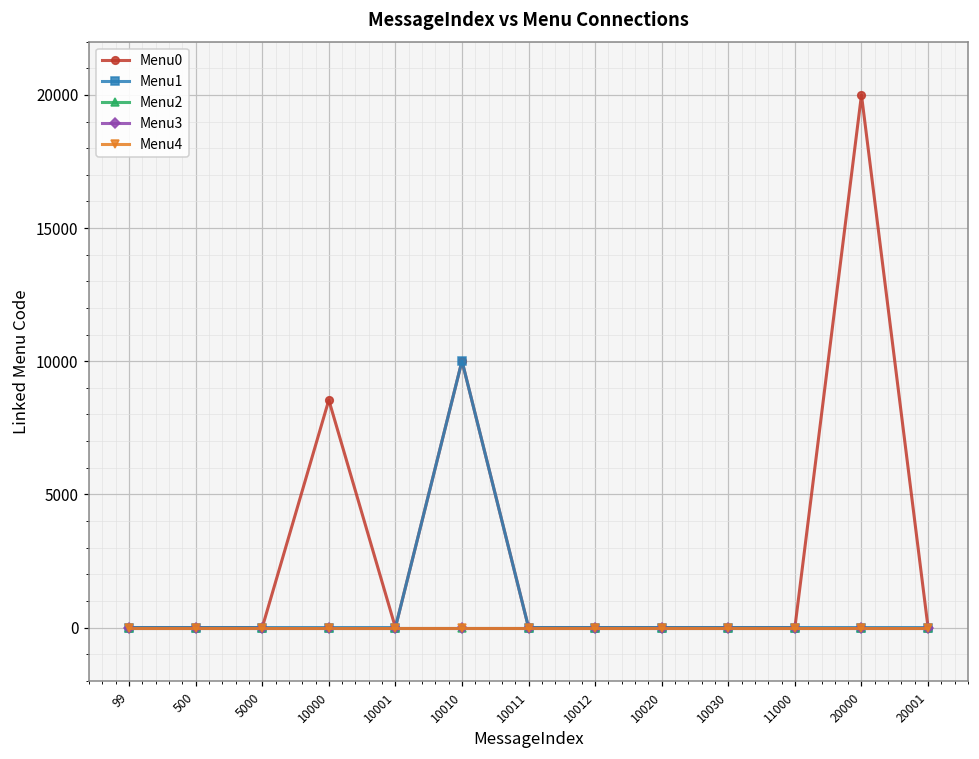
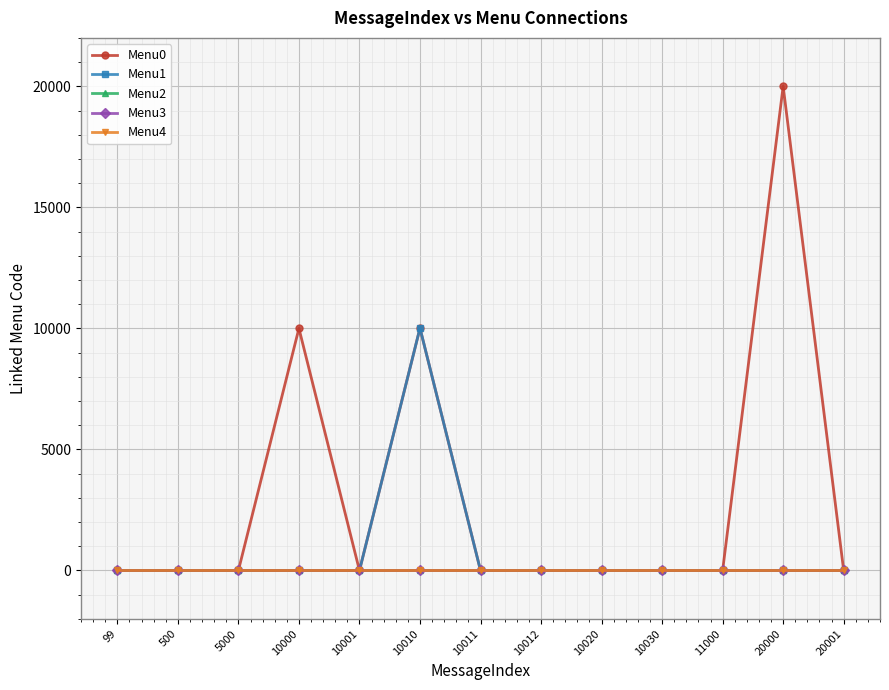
Menu0, 10000: 8500 -> 10000
